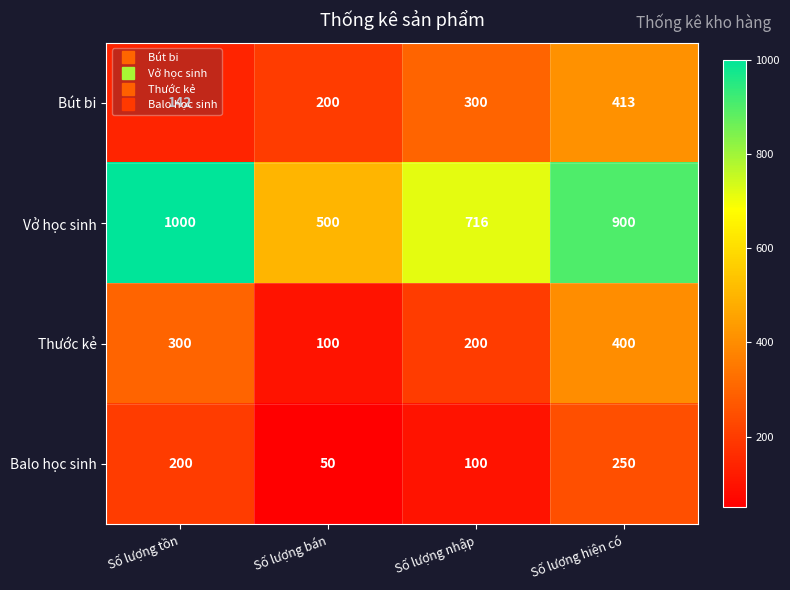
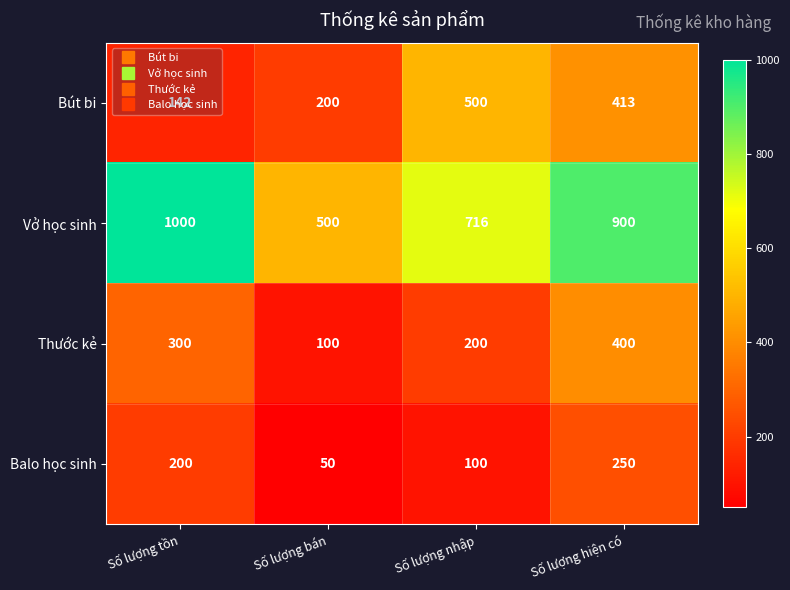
Bút bi, Số lượng nhập: 300 -> 500
